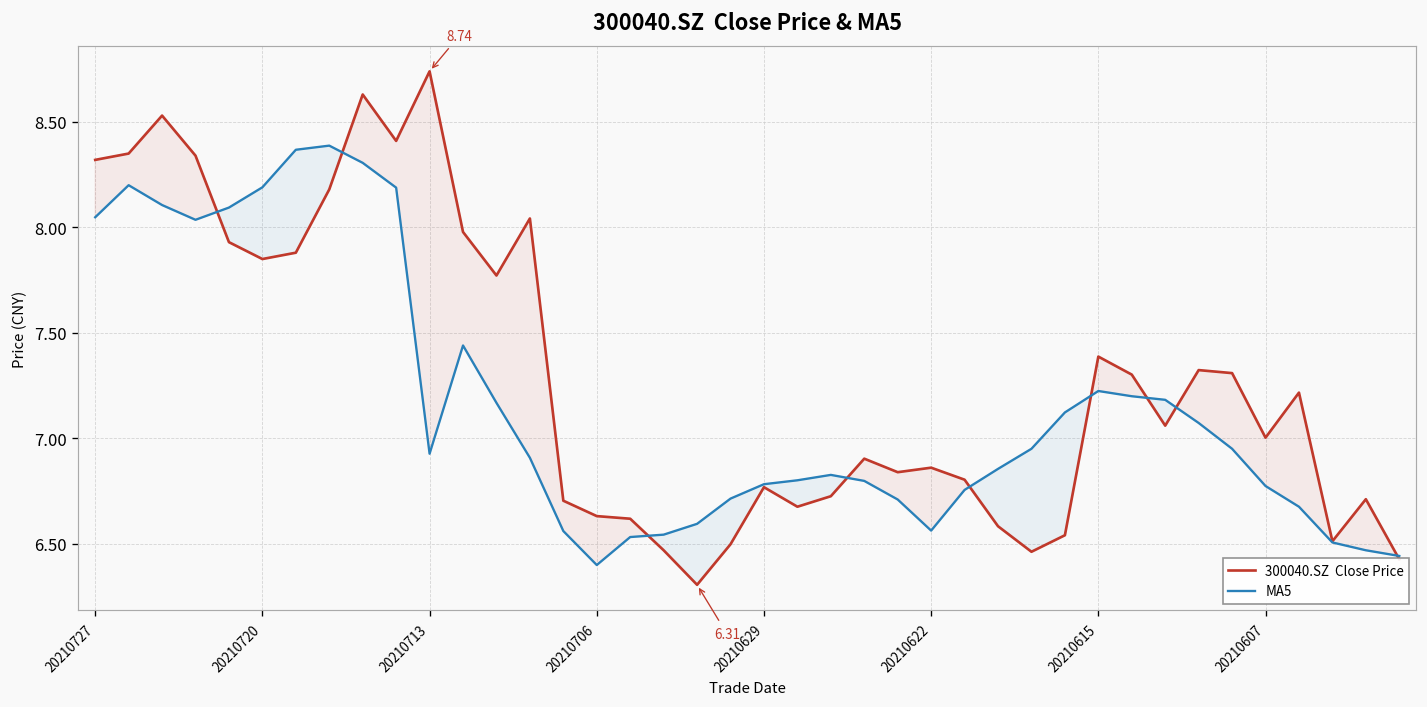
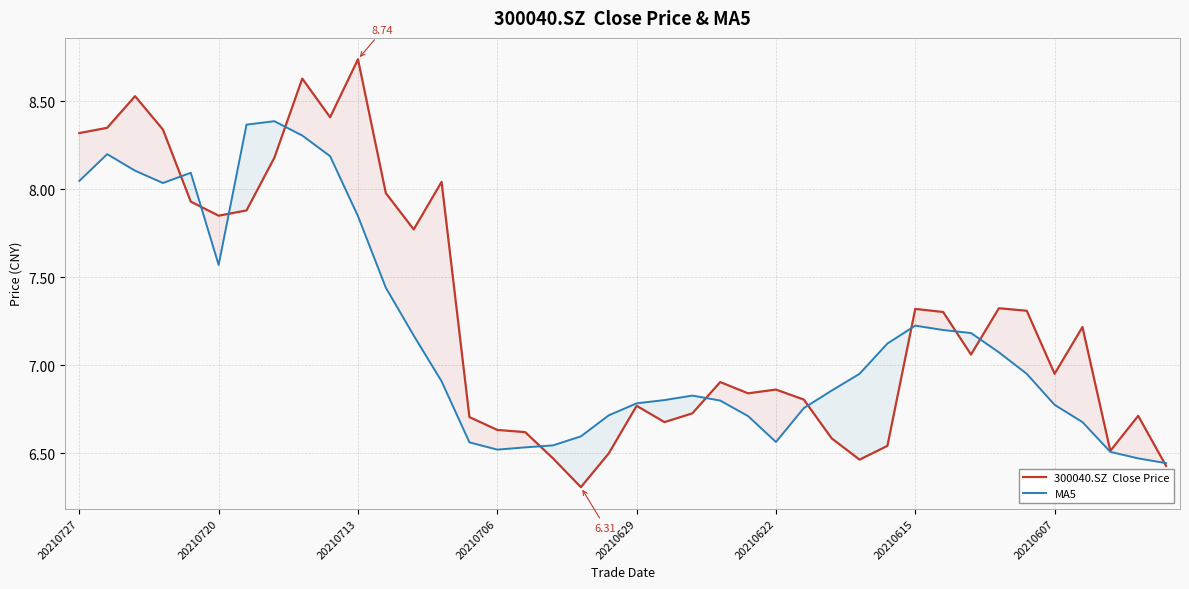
MA5, 20210720: 8.19 -> 7.57
MA5, 20210713: 6.93 -> 7.85
MA5, 20210706: 6.40 -> 6.52
300040.SZ Close Price, 20210615: 7.39 -> 7.32
300040.SZ Close Price, 20210607: 7.00 -> 6.95
